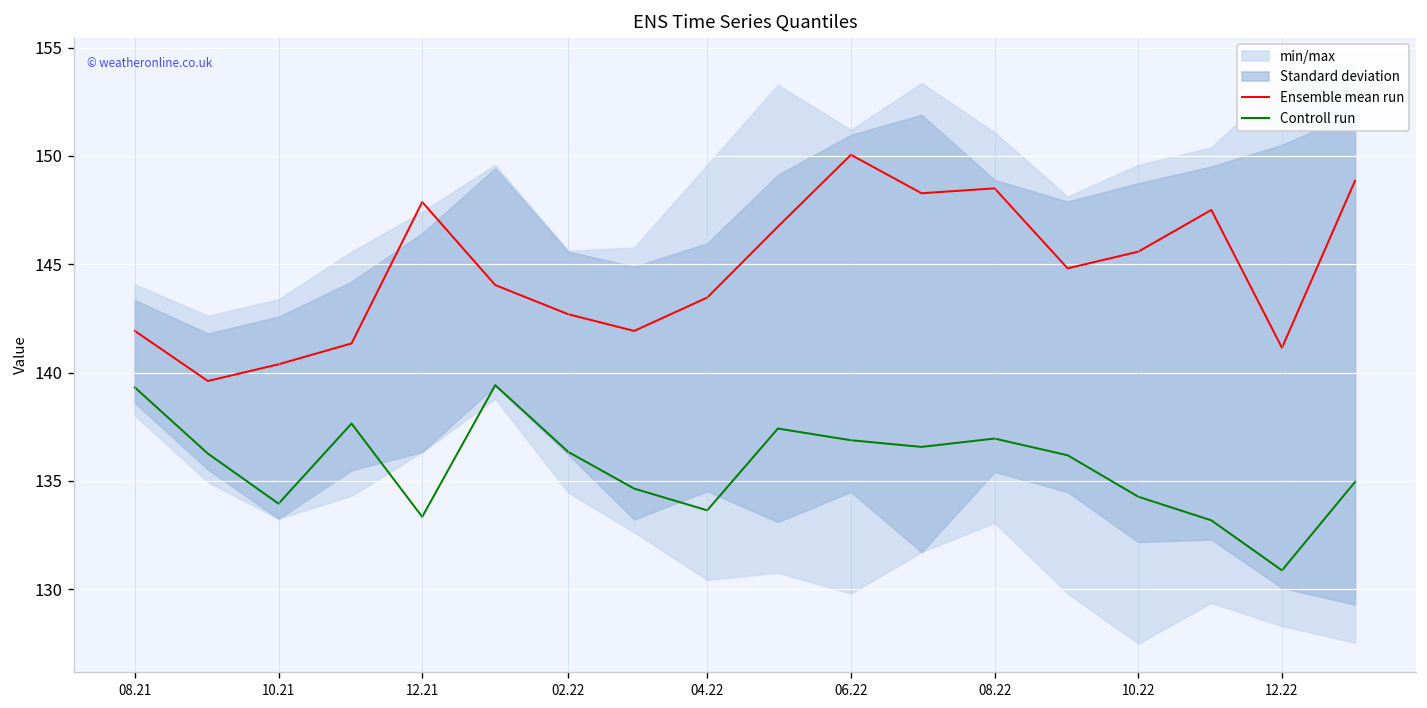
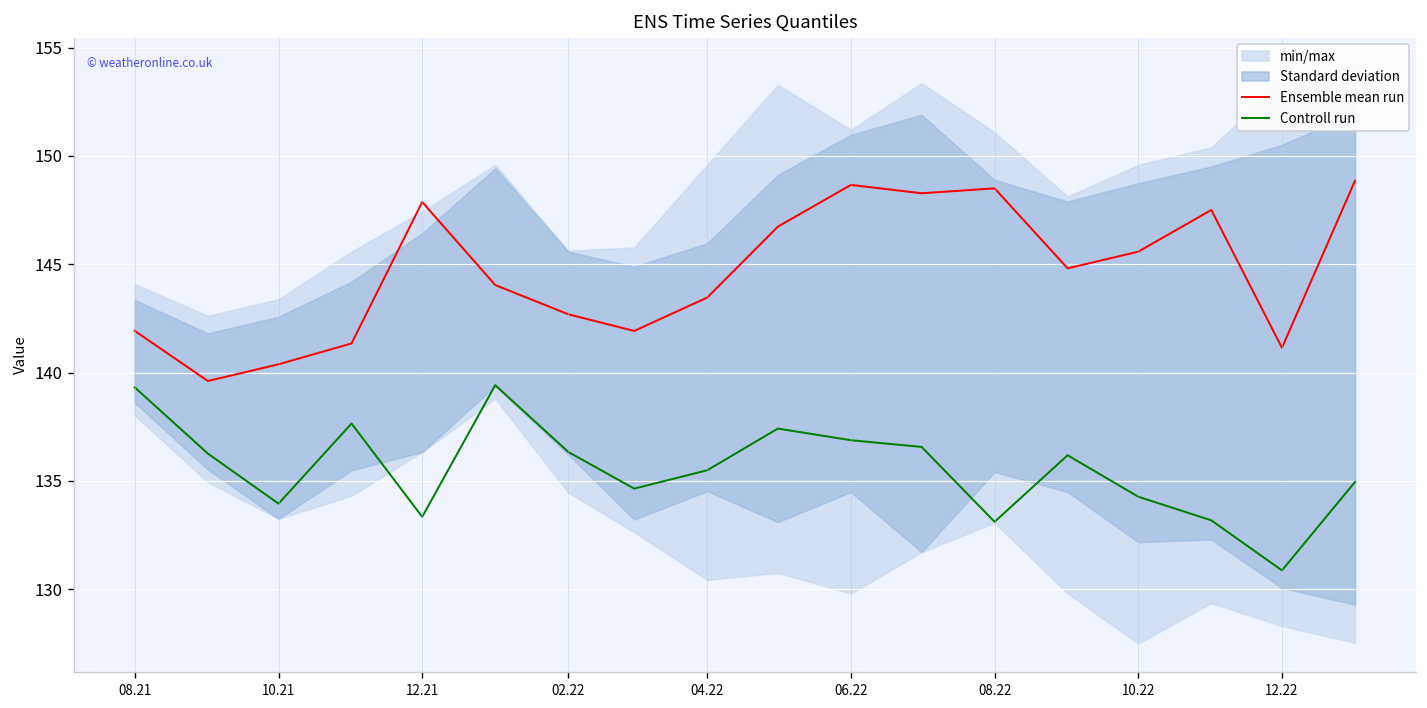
Controll run, 04.22: 133.6 -> 135.5
Ensemble mean run, 06.22: 150.1 -> 148.7
Controll run, 08.22: 137.0 -> 133.1
